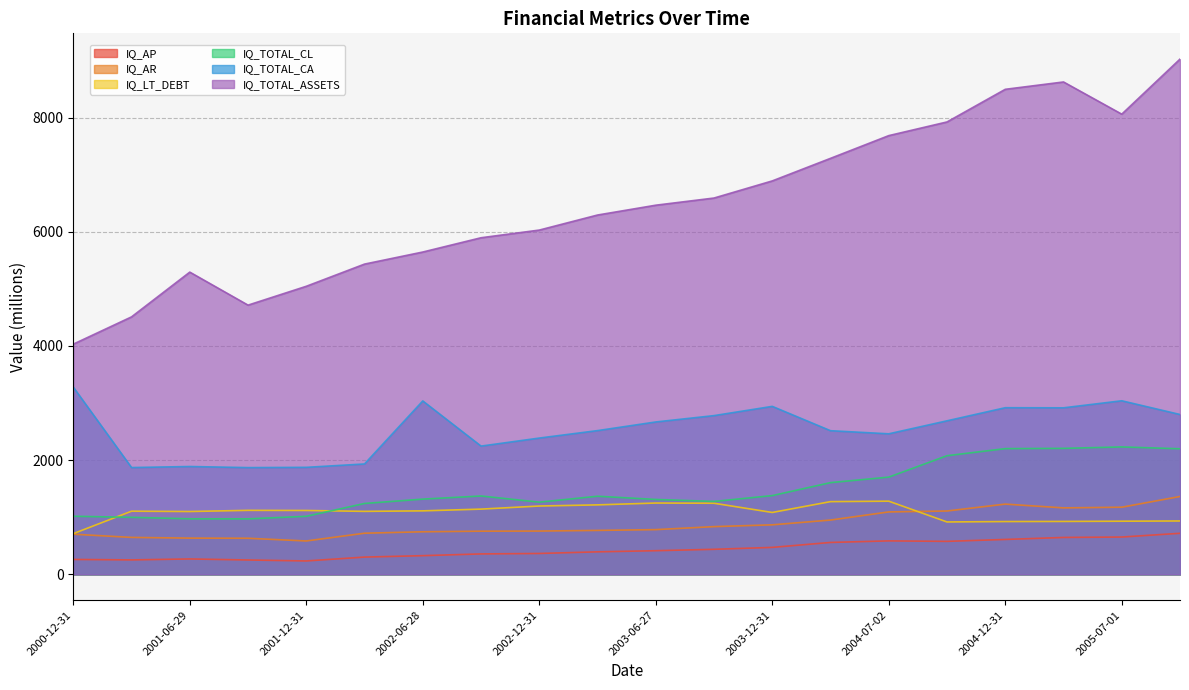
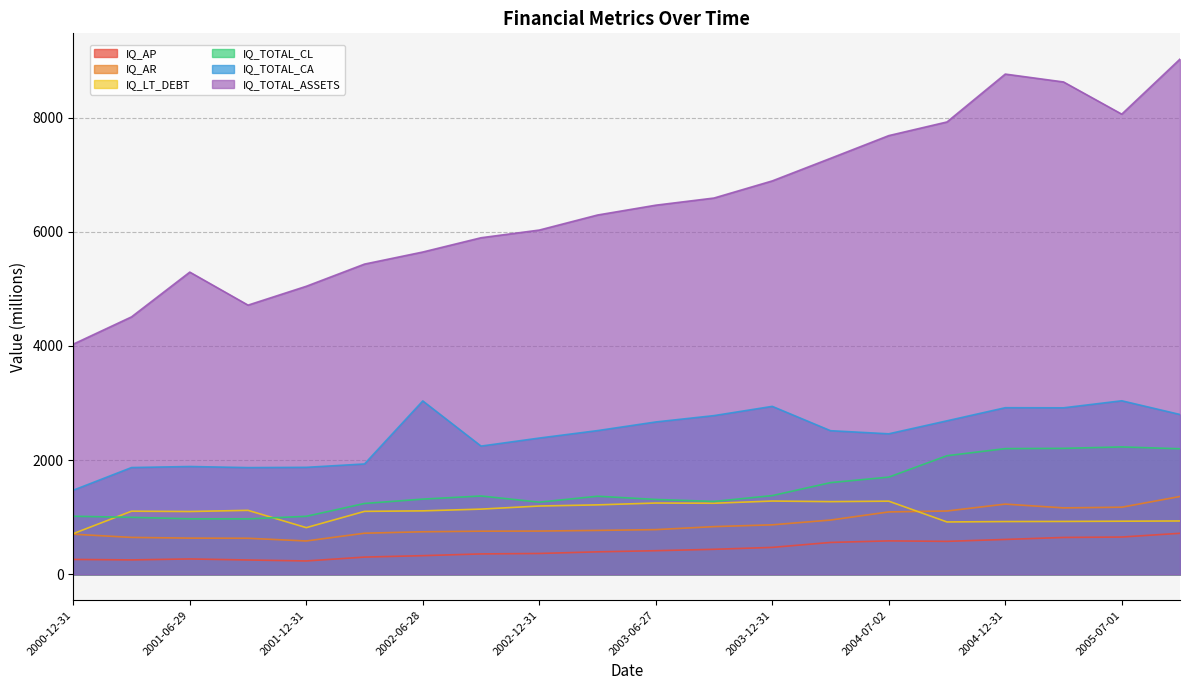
IQ_TOTAL_CA, 2000-12-31: 3300 -> 1500
IQ_LT_DEBT, 2001-12-31: 1100 -> 800
IQ_LT_DEBT, 2003-12-31: 1100 -> 1300
IQ_TOTAL_ASSETS, 2004-12-31: 8500 -> 8800
